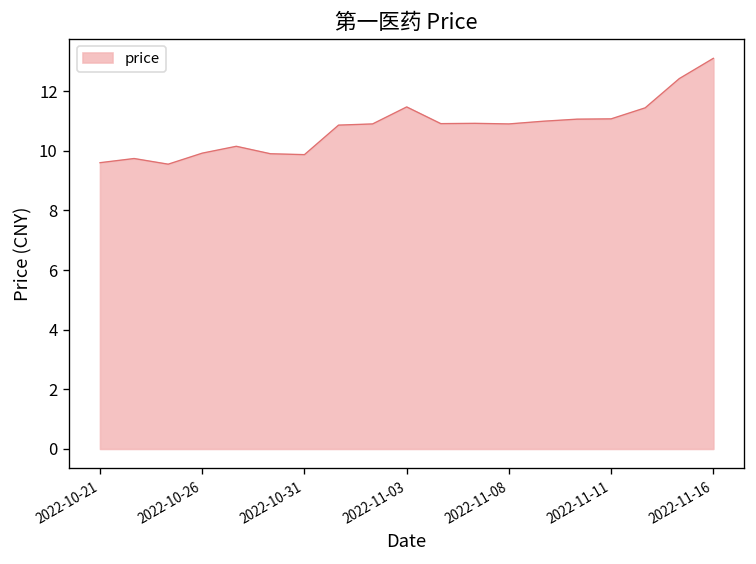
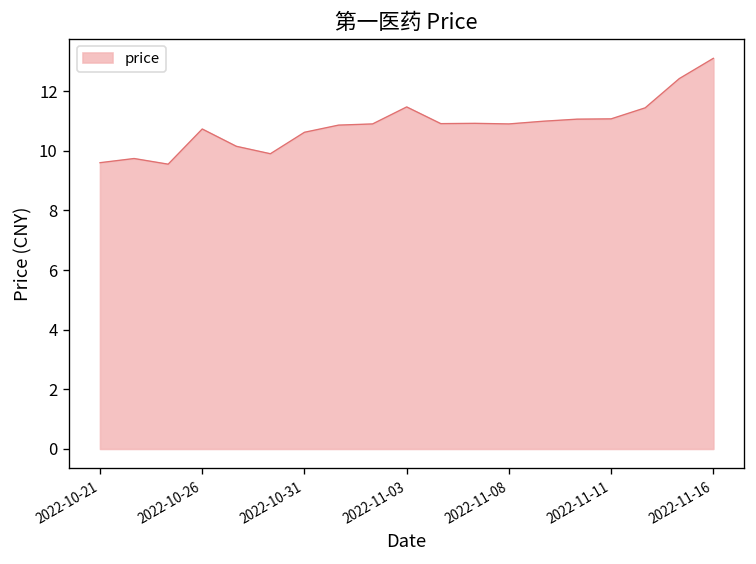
2022-10-26: 9.9 -> 10.7
2022-10-31: 9.9 -> 10.6
